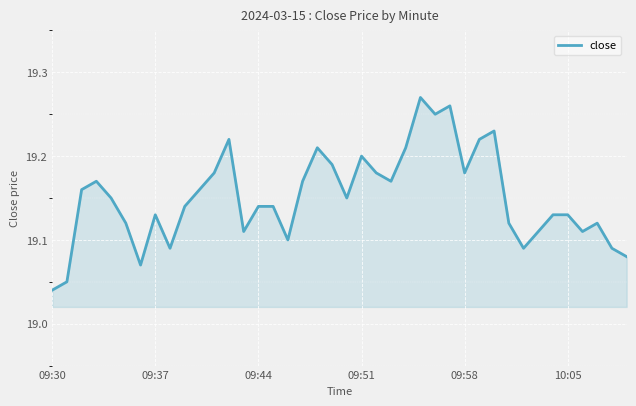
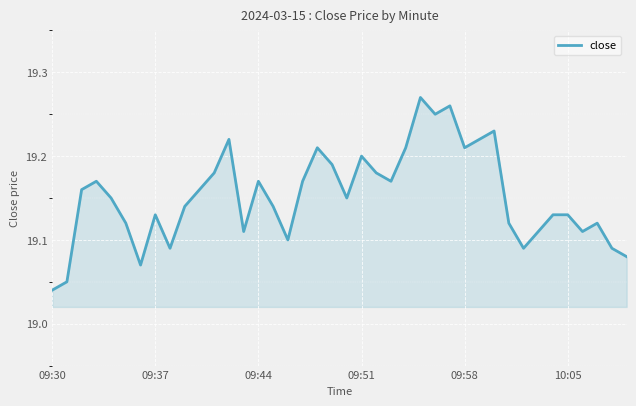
09:44: 19.14 -> 19.17
09:58: 19.18 -> 19.21
